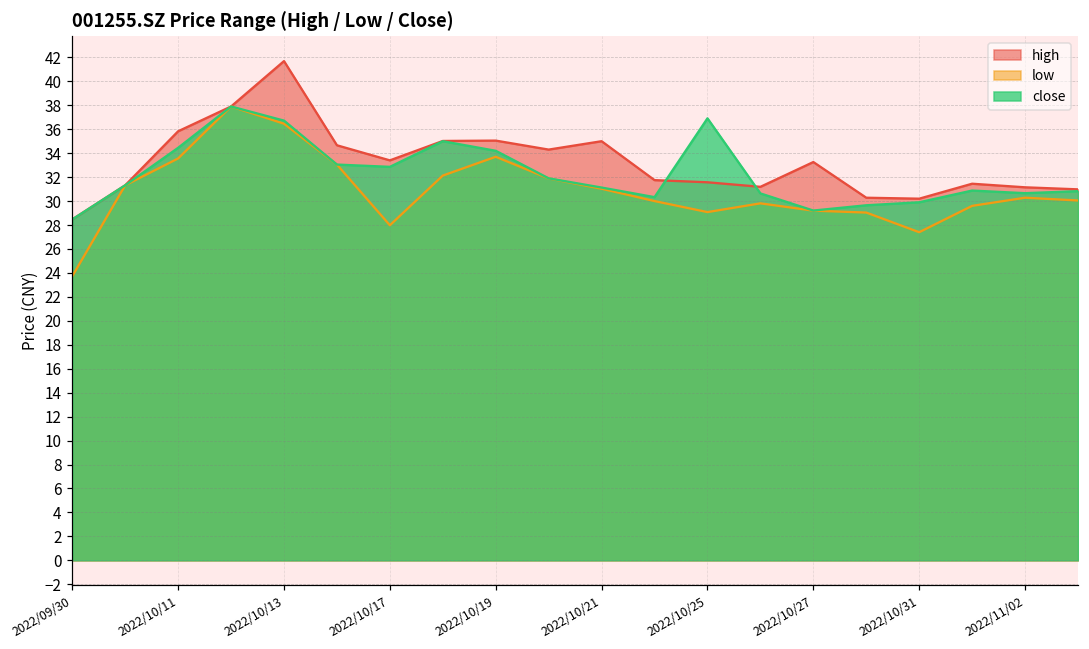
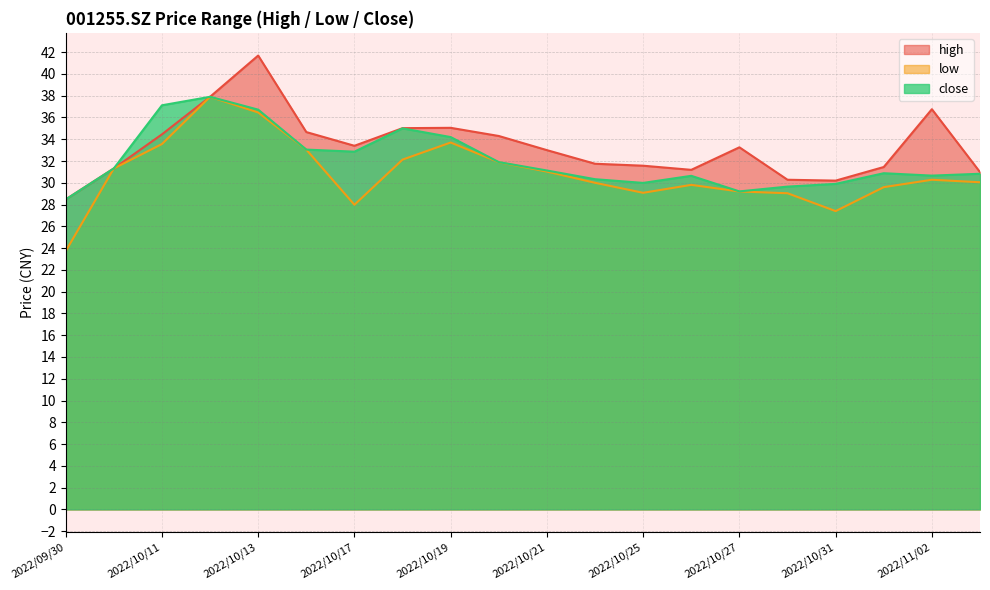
high, 2022/10/11: 35.8 -> 34.5
close, 2022/10/11: 34.5 -> 37.1
high, 2022/10/21: 35 -> 33
close, 2022/10/25: 36.9 -> 30.0
high, 2022/11/02: 31.2 -> 36.8
